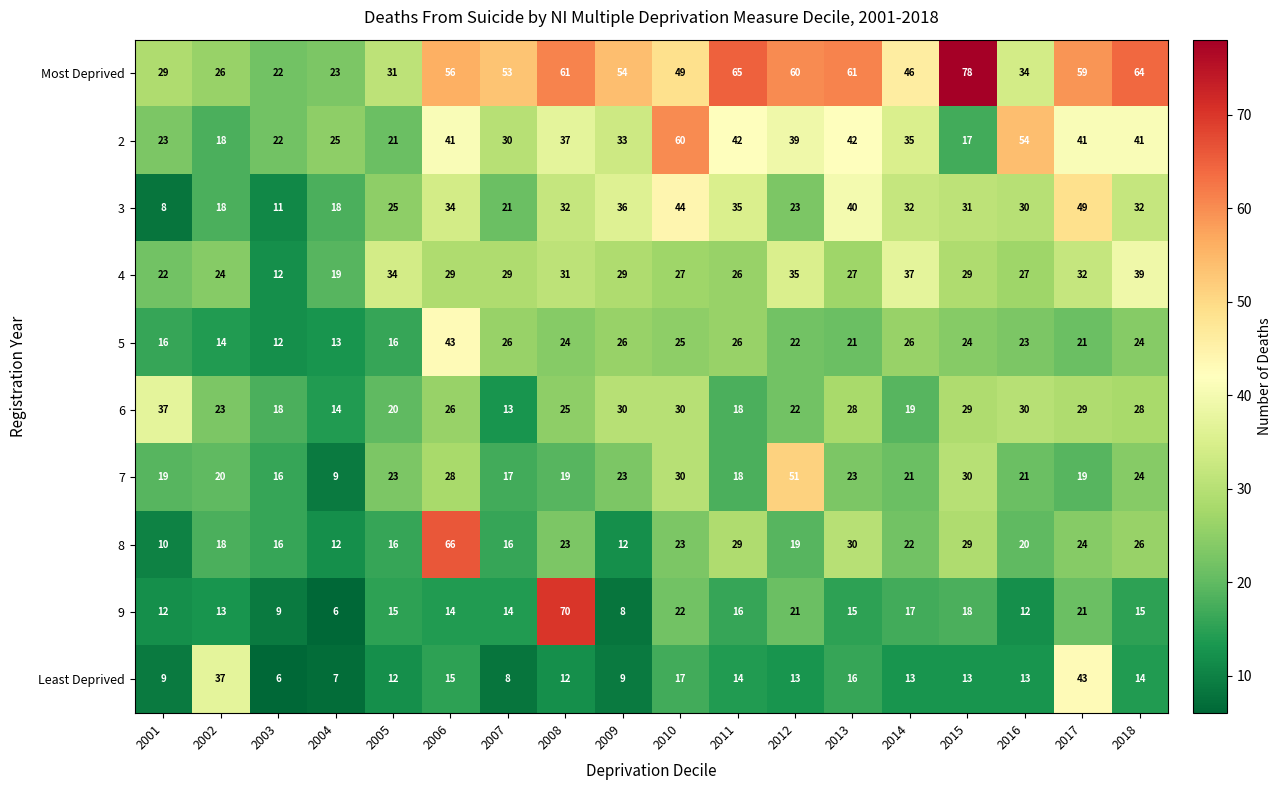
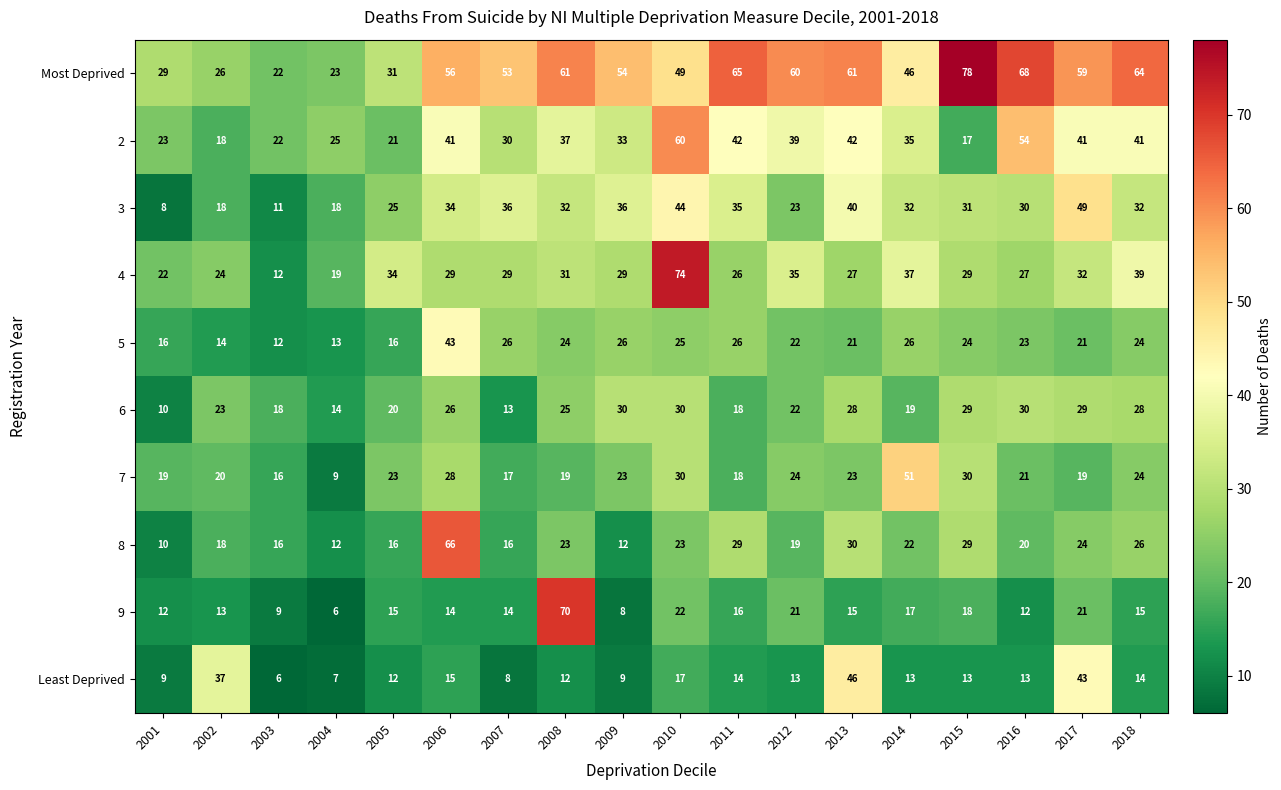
Most Deprived, 2016: 34 -> 68
3, 2007: 21 -> 36
4, 2010: 27 -> 74
6, 2001: 37 -> 10
7, 2012: 51 -> 24
7, 2014: 21 -> 51
Least Deprived, 2013: 16 -> 46
